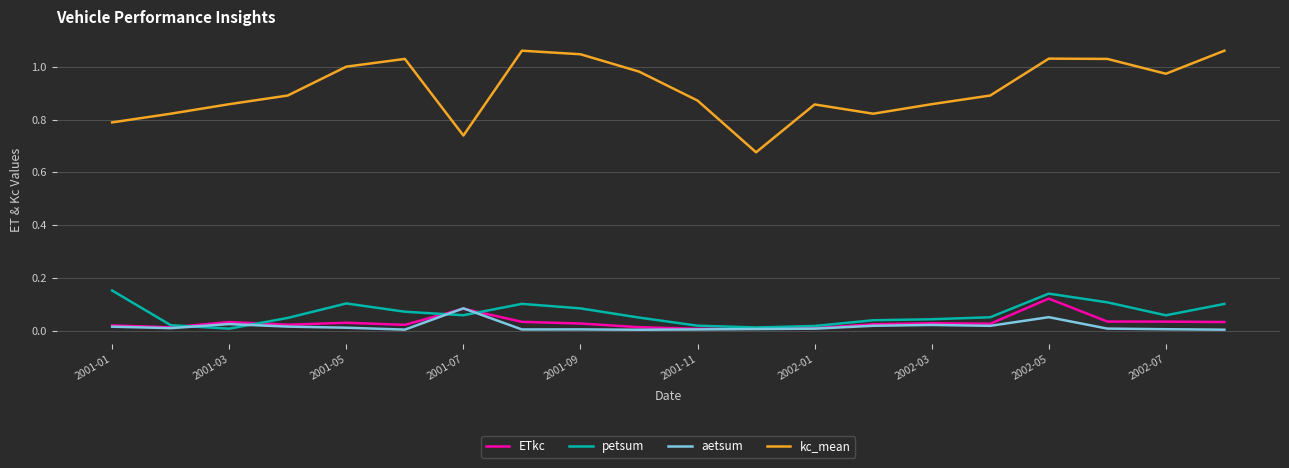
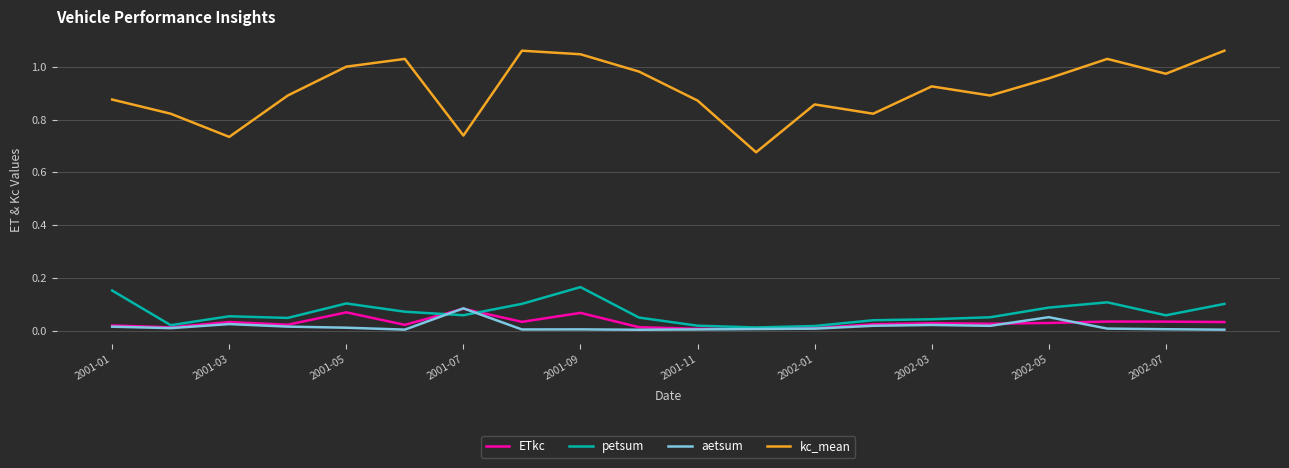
kc_mean, 2001-01: 0.79 -> 0.88
petsum, 2001-03: 0.01 -> 0.05
kc_mean, 2001-03: 0.86 -> 0.73
ETkc, 2001-05: 0.03 -> 0.07
ETkc, 2001-09: 0.03 -> 0.07
petsum, 2001-09: 0.08 -> 0.16
kc_mean, 2002-03: 0.86 -> 0.93
ETkc, 2002-05: 0.12 -> 0.03
petsum, 2002-05: 0.14 -> 0.09
kc_mean, 2002-05: 1.03 -> 0.96
